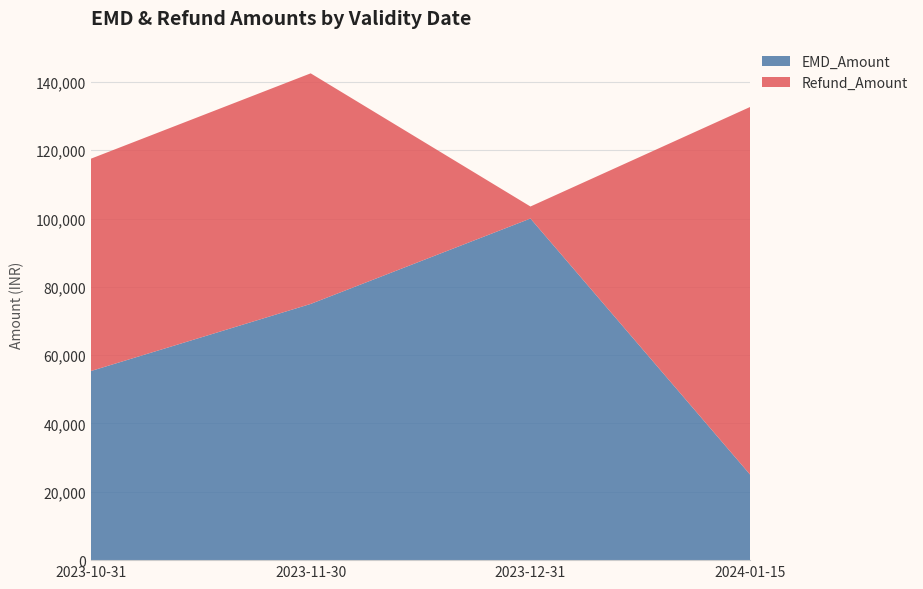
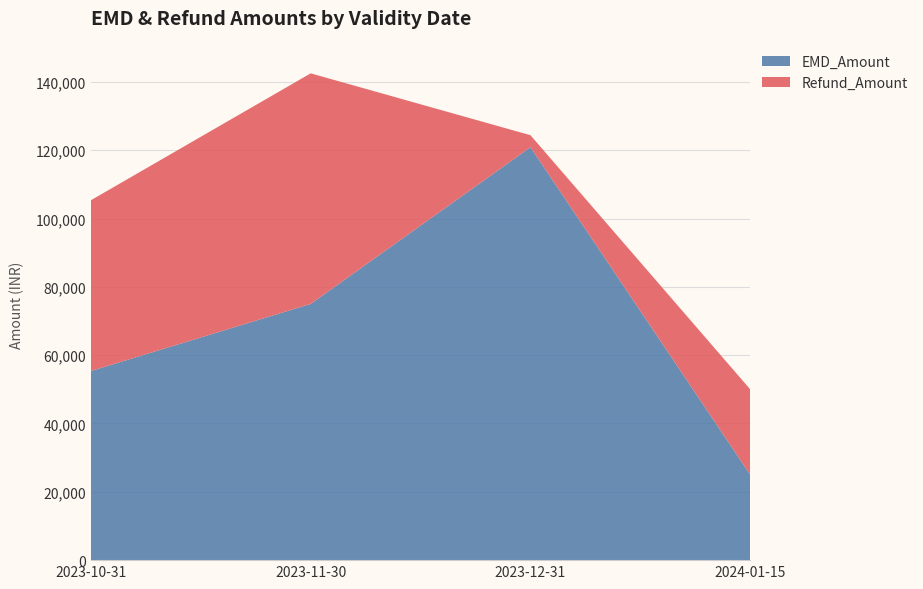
Refund_Amount, 2023-10-31: 62,000 -> 50,000
EMD_Amount, 2023-12-31: 100,000 -> 121,000
Refund_Amount, 2024-01-15: 108,000 -> 25,000
